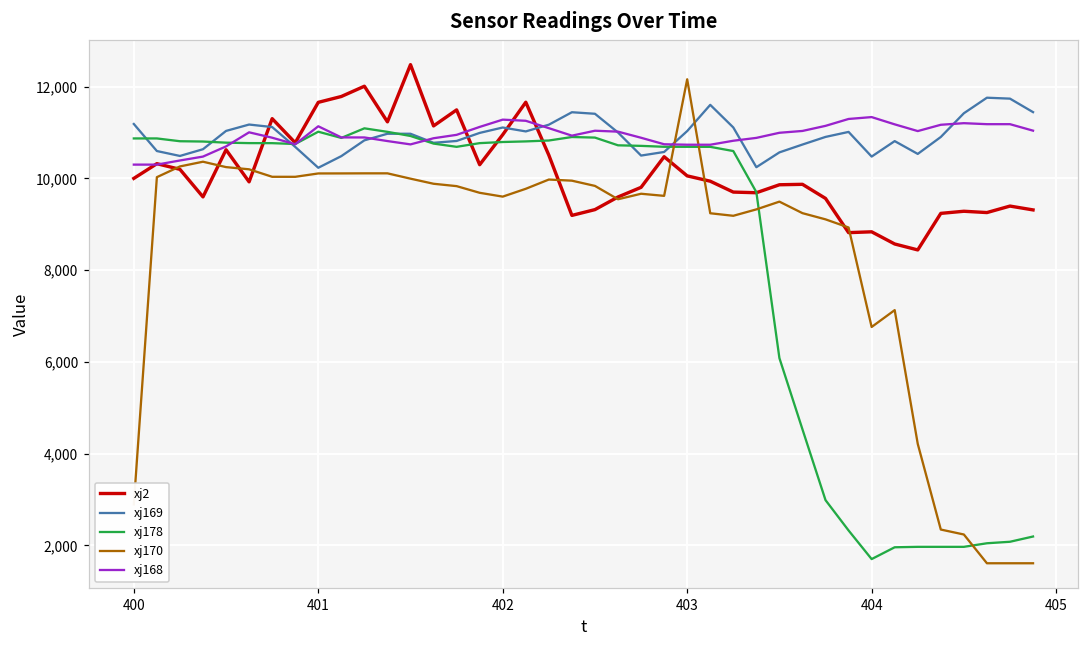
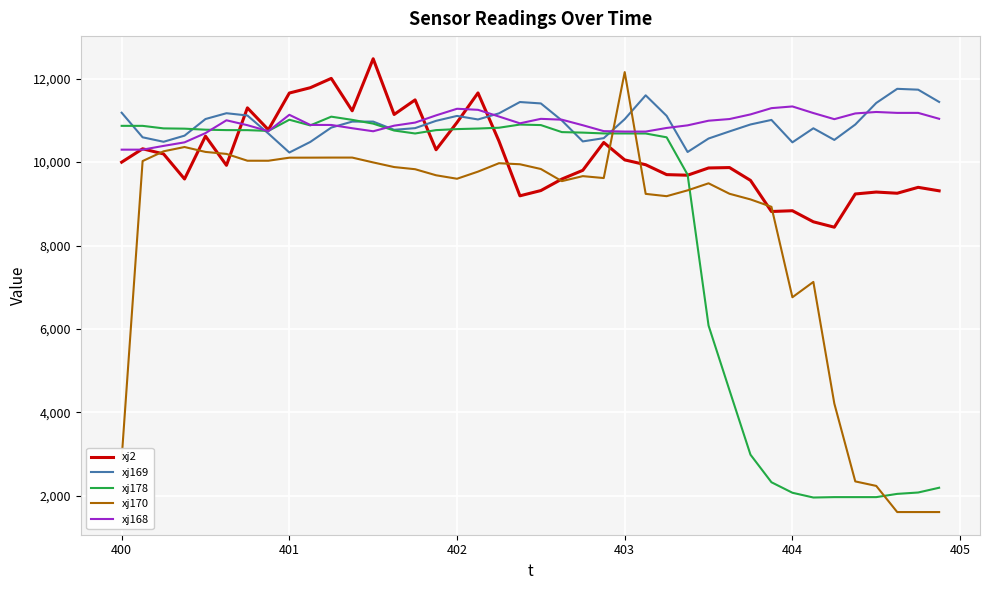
xj178, 404: 1,700 -> 2,100
